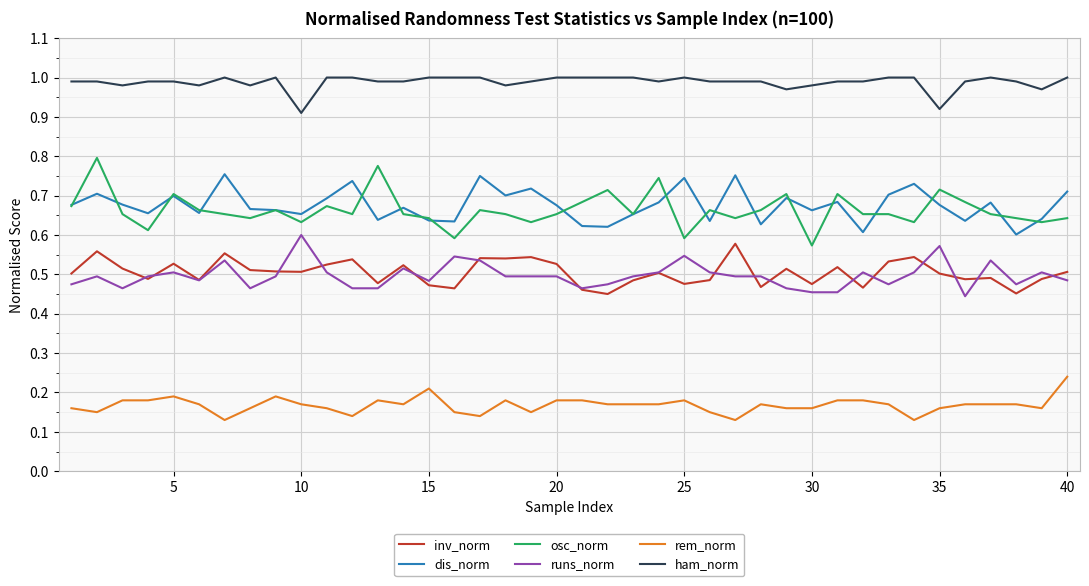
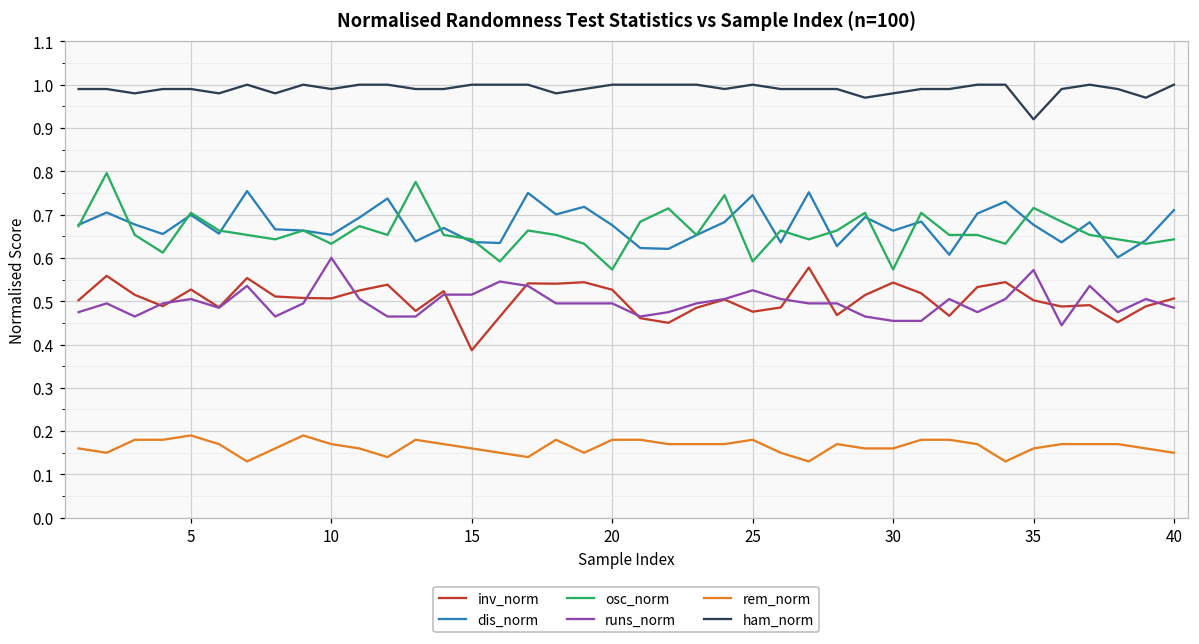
ham_norm, 10: 0.91 -> 0.99
inv_norm, 15: 0.47 -> 0.39
runs_norm, 15: 0.48 -> 0.52
rem_norm, 15: 0.21 -> 0.16
osc_norm, 20: 0.65 -> 0.57
runs_norm, 25: 0.55 -> 0.53
inv_norm, 30: 0.48 -> 0.54
rem_norm, 40: 0.24 -> 0.15
